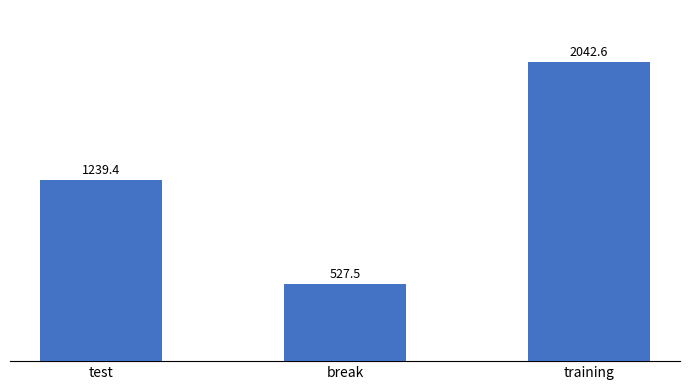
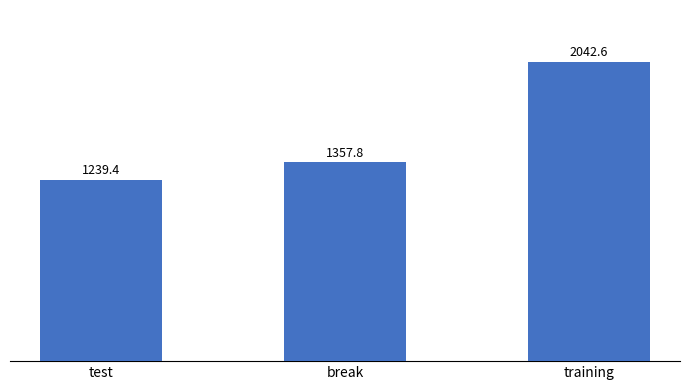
break: 527.5 -> 1357.8
